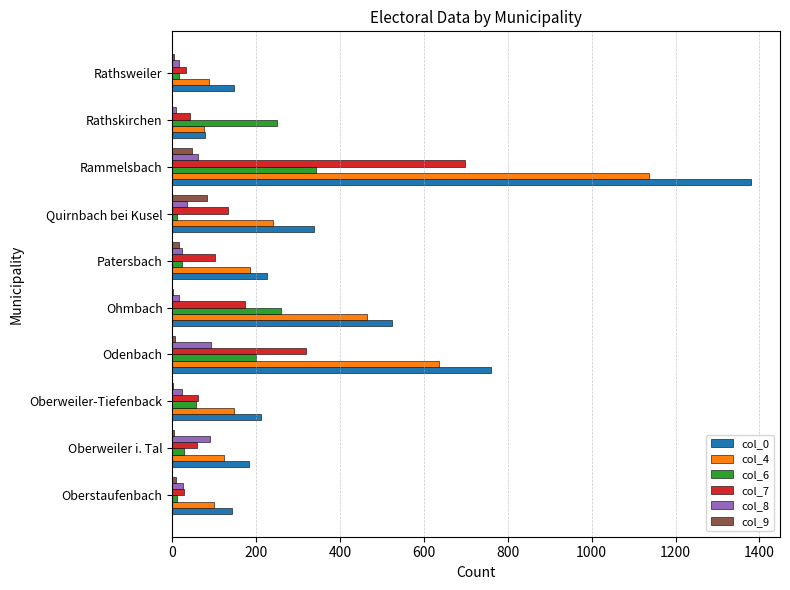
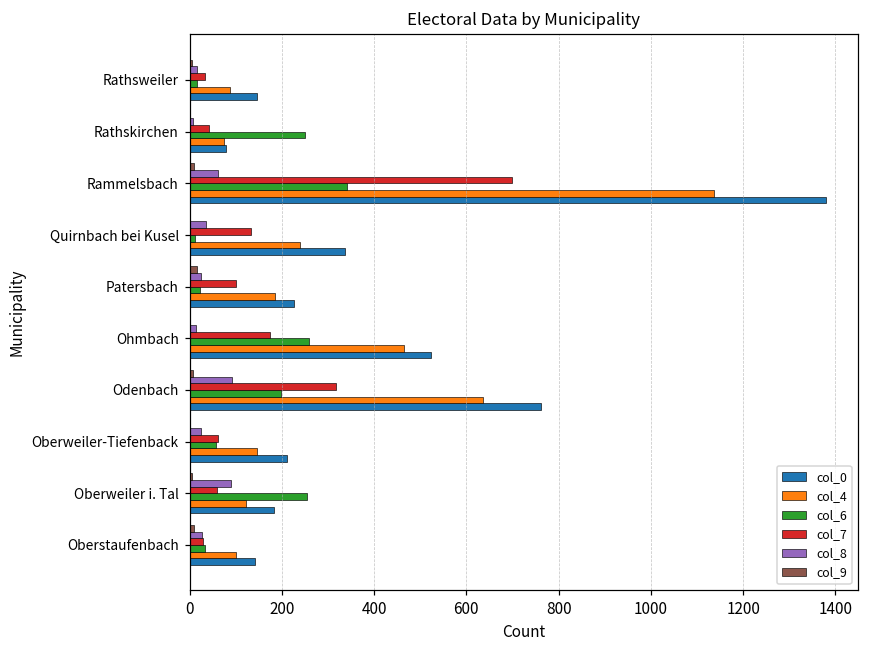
col_9, Rammelsbach: 50 -> 10
col_9, Quirnbach bei Kusel: 80 -> 0
col_6, Oberweiler i. Tal: 30 -> 260
col_6, Oberstaufenbach: 10 -> 30
